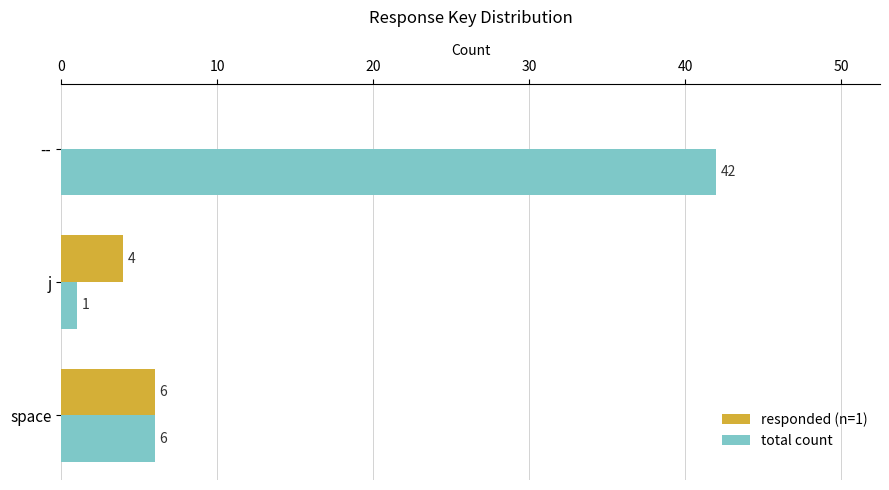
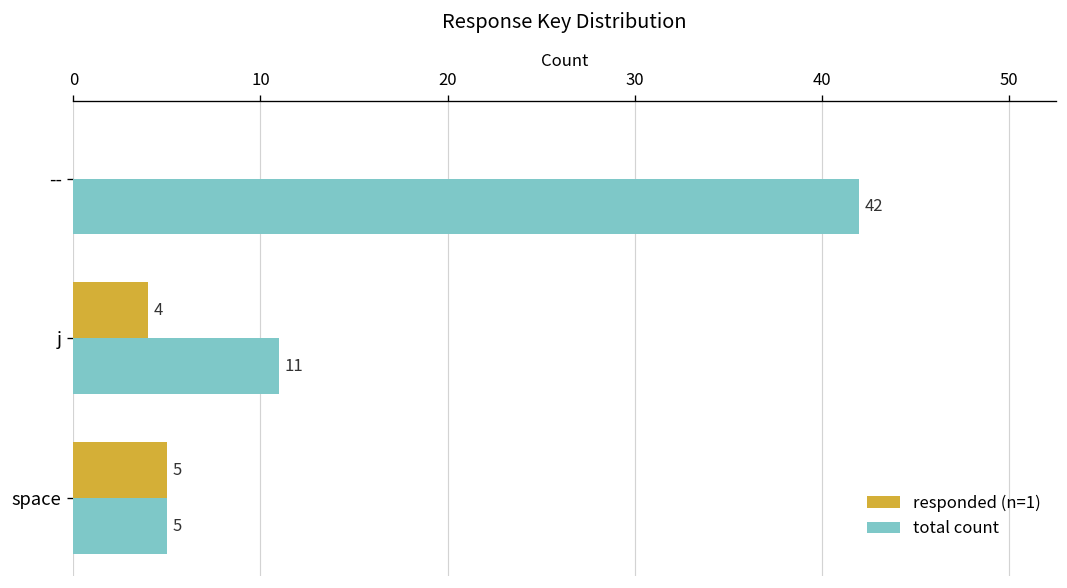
total count, j: 1 -> 11
responded (n=1), space: 6 -> 5
total count, space: 6 -> 5
